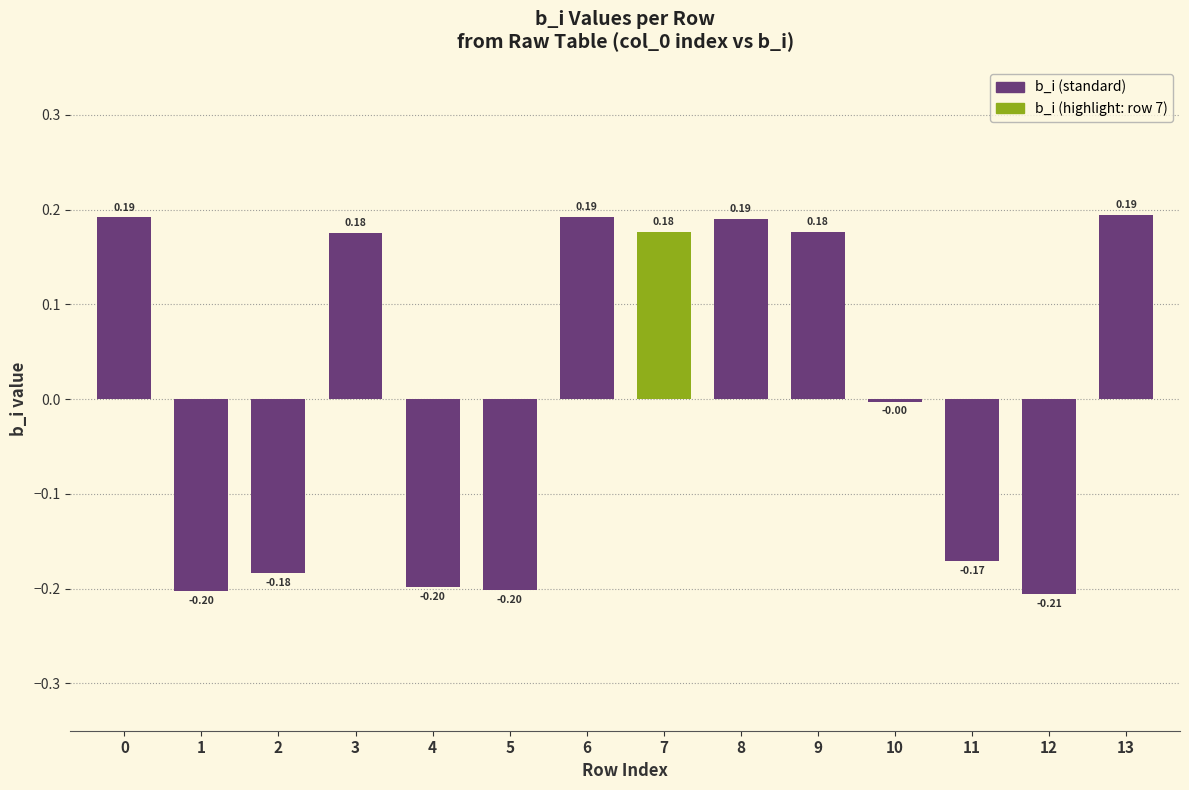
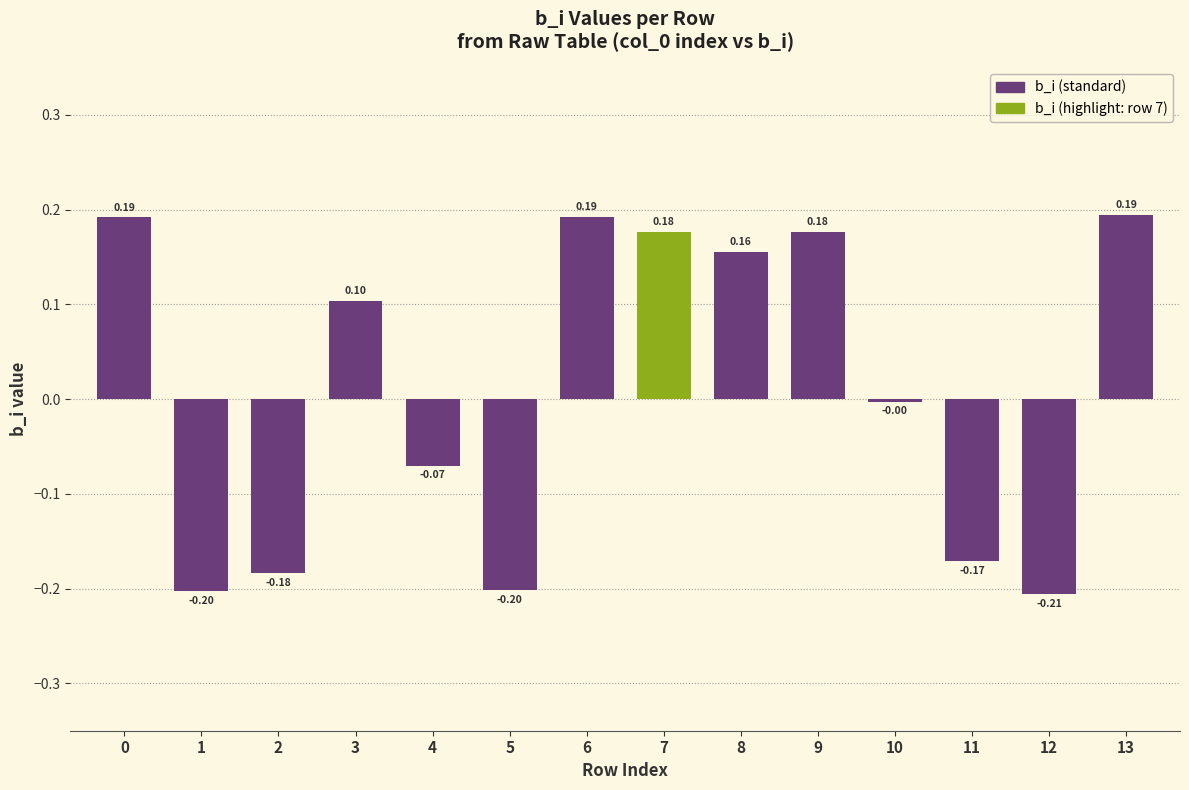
3: 0.18 -> 0.10
4: -0.20 -> -0.07
8: 0.19 -> 0.16
